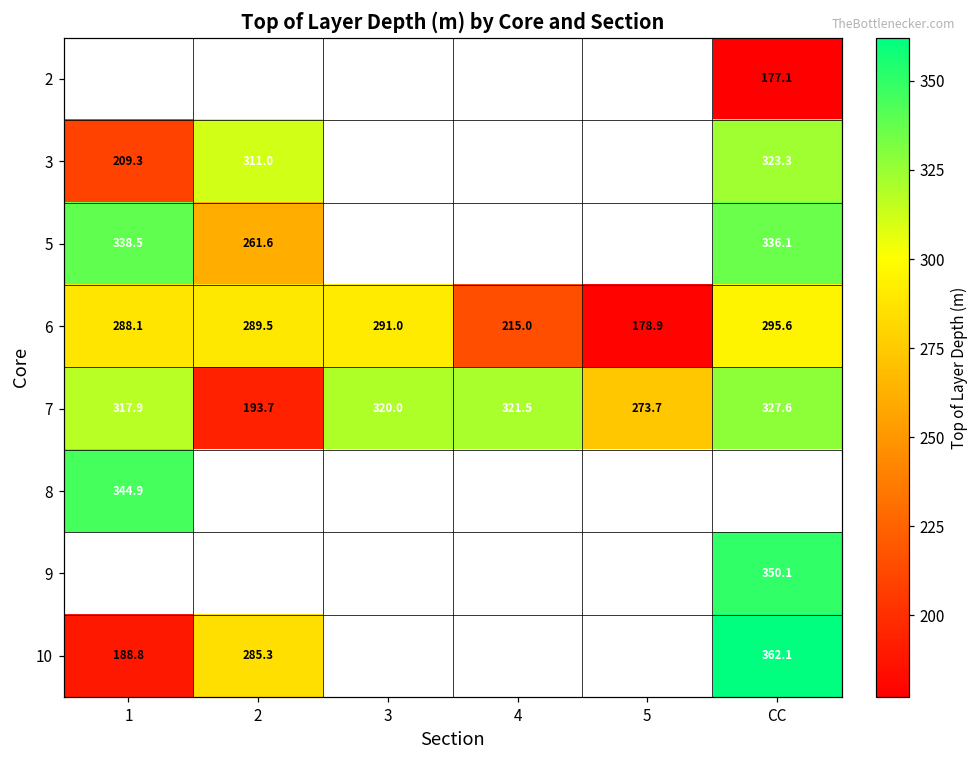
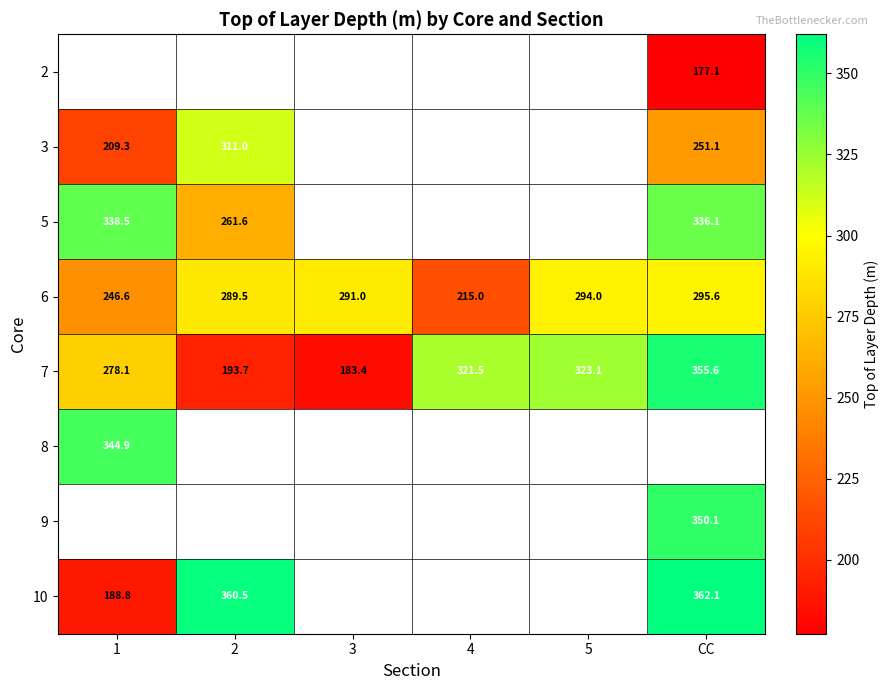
3, CC: 323.3 -> 251.1
6, 1: 288.1 -> 246.6
6, 5: 178.9 -> 294.0
7, 1: 317.9 -> 278.1
7, 3: 320.0 -> 183.4
7, 5: 273.7 -> 323.1
7, CC: 327.6 -> 355.6
10, 2: 285.3 -> 360.5
